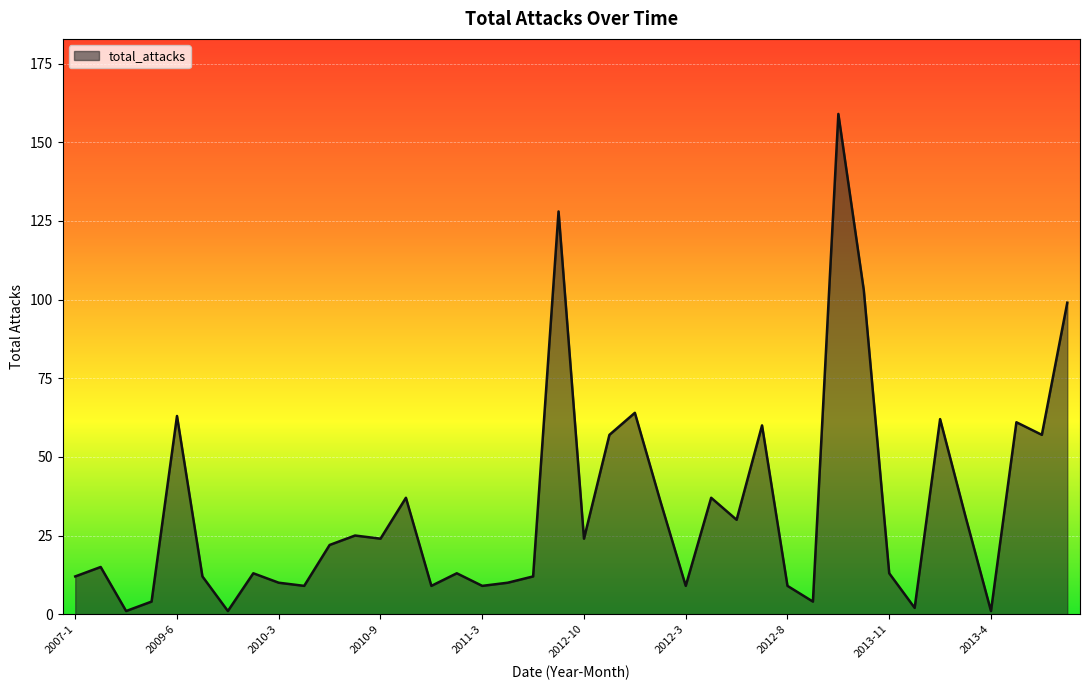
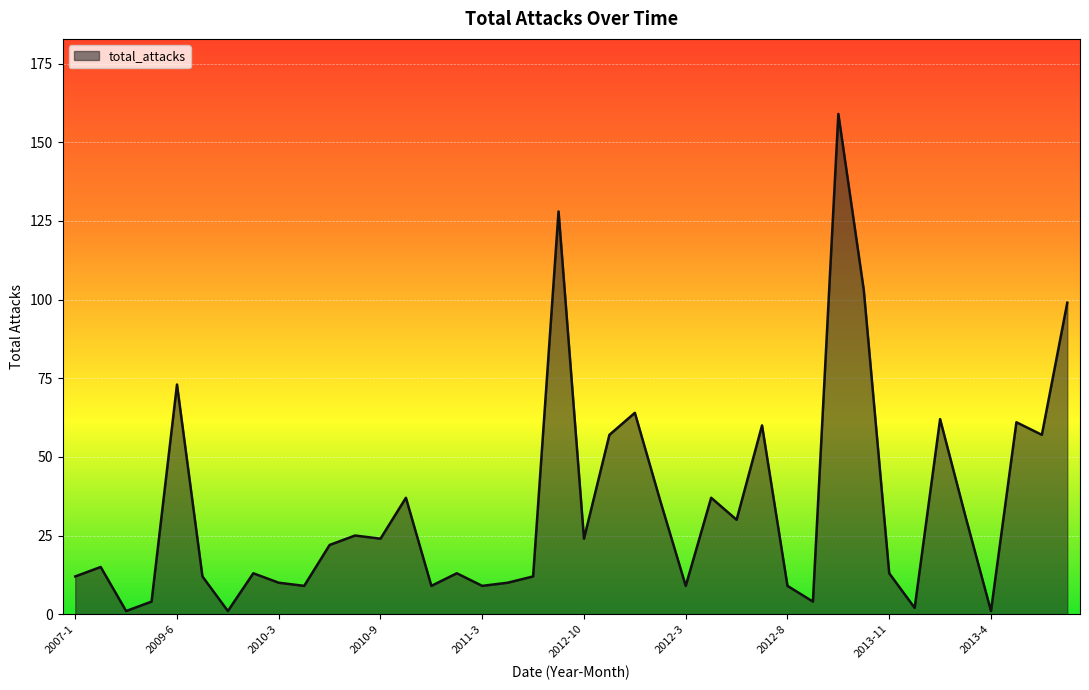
2009-6: 63 -> 73
